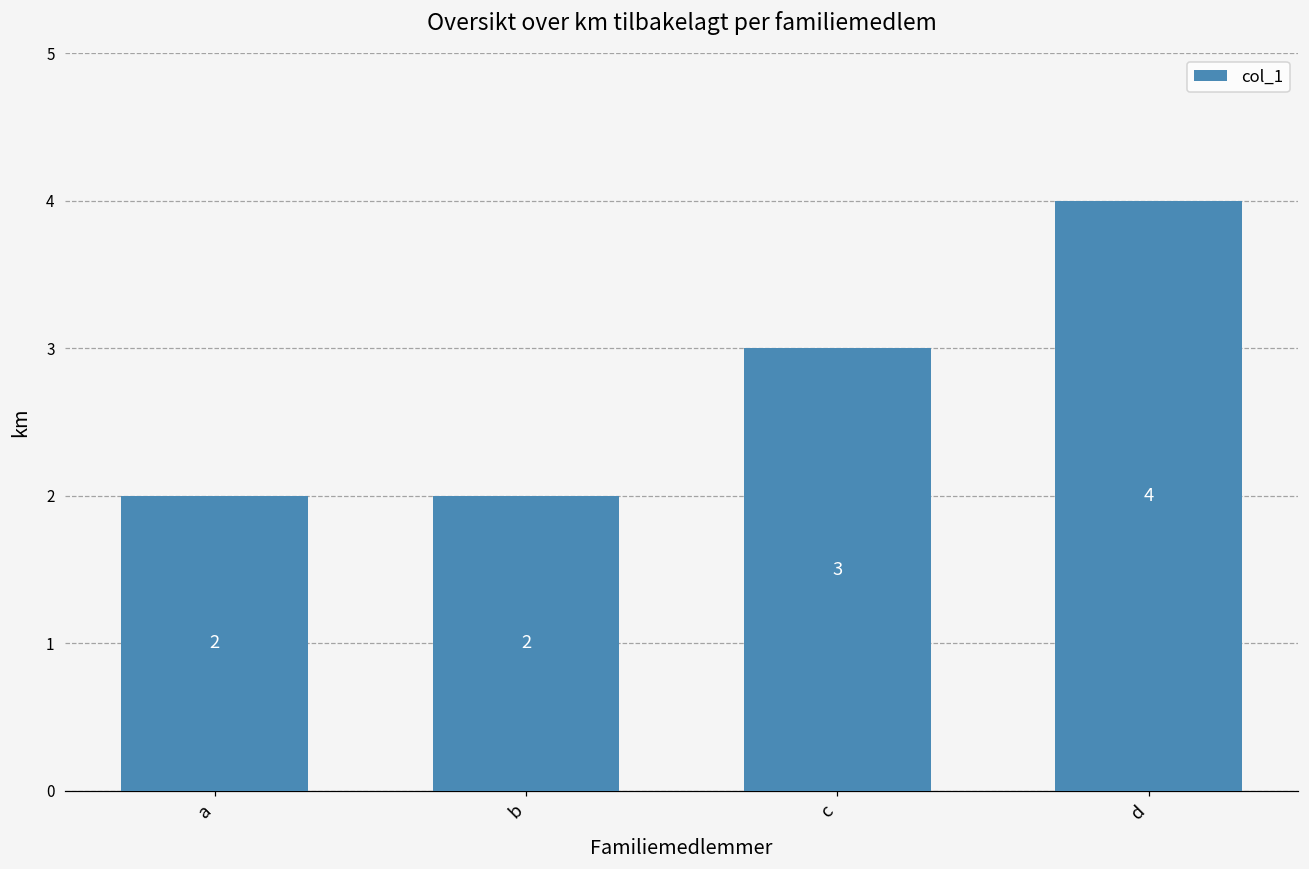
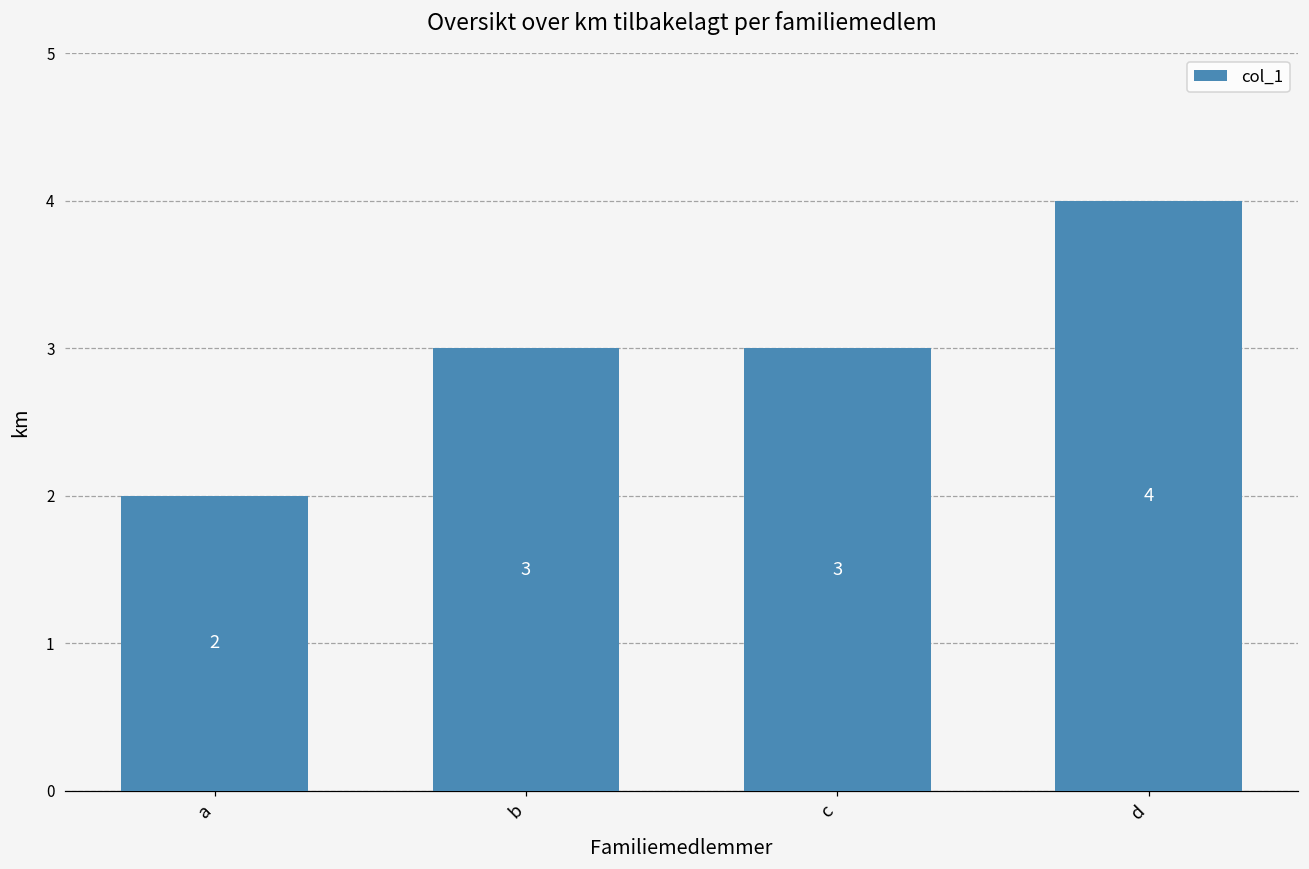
b: 2 -> 3
